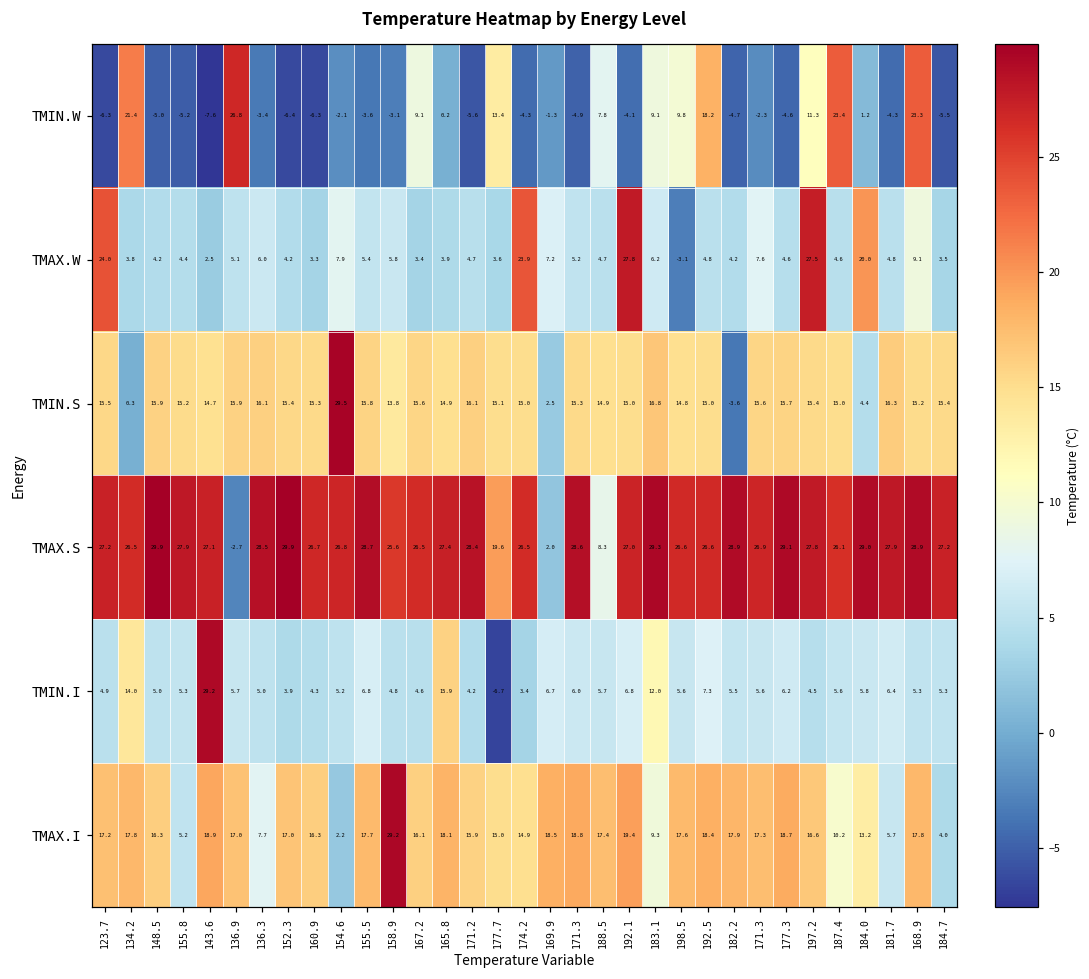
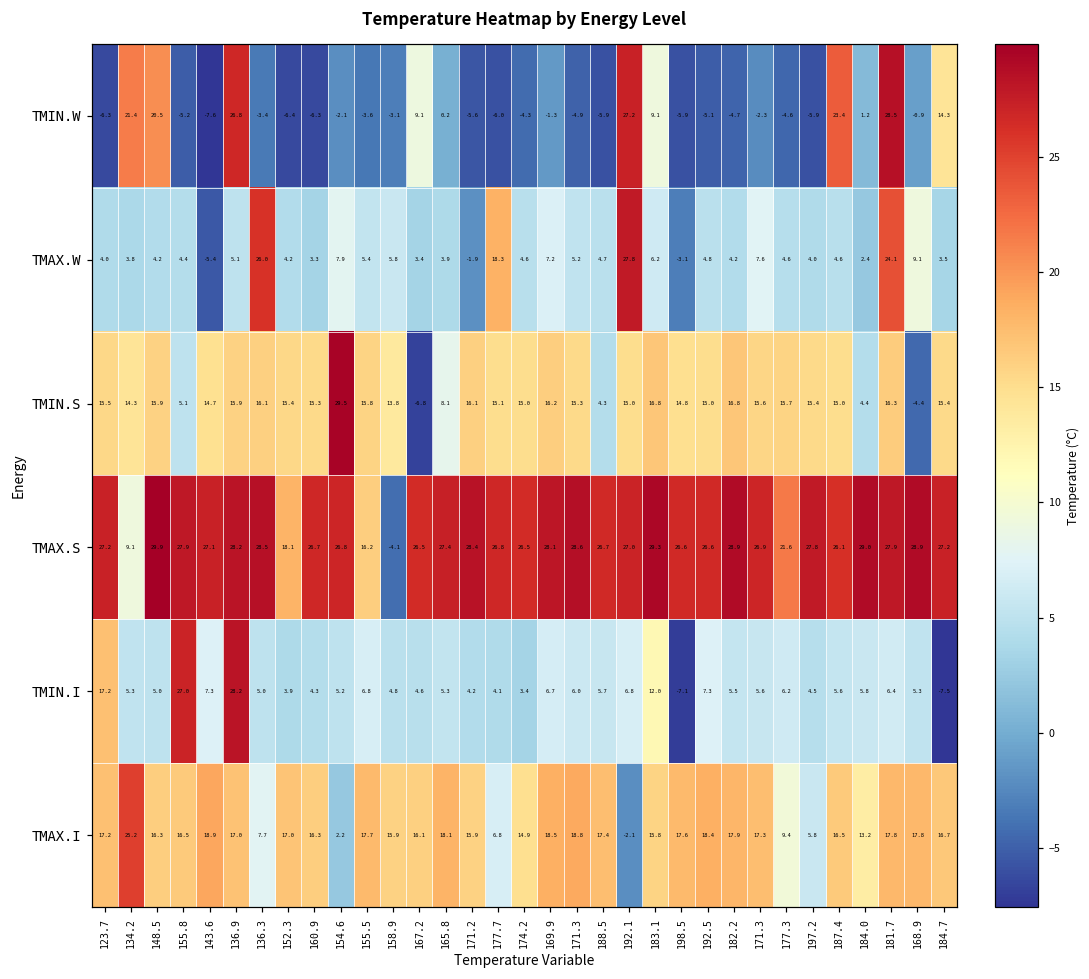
TMIN.W, 148.5: -5.0 -> 20.5
TMIN.W, 177.7: 13.4 -> -6.0
TMIN.W, 188.5: 7.8 -> -5.9
TMIN.W, 192.1: -4.1 -> 27.2
TMIN.W, 198.5: 9.8 -> -5.9
TMIN.W, 192.5: 18.2 -> -5.1
TMIN.W, 197.2: 11.3 -> -5.9
TMIN.W, 181.7: -4.3 -> 28.5
TMIN.W, 168.9: 23.3 -> -0.9
TMIN.W, 184.7: -5.5 -> 14.3
TMAX.W, 123.7: 24.0 -> 4.0
TMAX.W, 143.6: 2.5 -> -5.4
TMAX.W, 136.3: 6.0 -> 26.0
TMAX.W, 171.2: 4.7 -> -1.9
TMAX.W, 177.7: 3.6 -> 18.3
TMAX.W, 174.2: 23.9 -> 4.6
TMAX.W, 197.2: 27.5 -> 4.0
TMAX.W, 184.0: 20.0 -> 2.4
TMAX.W, 181.7: 4.8 -> 24.1
TMIN.S, 134.2: 0.3 -> 14.3
TMIN.S, 155.8: 15.2 -> 5.1
TMIN.S, 167.2: 15.6 -> -6.8
TMIN.S, 165.8: 14.9 -> 8.1
TMIN.S, 169.9: 2.5 -> 16.2
TMIN.S, 188.5: 14.9 -> 4.3
TMIN.S, 182.2: -3.6 -> 16.8
TMIN.S, 168.9: 15.2 -> -4.4
TMAX.S, 134.2: 26.5 -> 9.1
TMAX.S, 136.9: -2.7 -> 28.2
TMAX.S, 152.3: 29.9 -> 18.1
TMAX.S, 155.5: 28.7 -> 16.2
TMAX.S, 158.9: 25.6 -> -4.1
TMAX.S, 177.7: 19.6 -> 26.8
TMAX.S, 169.9: 2.0 -> 28.1
TMAX.S, 188.5: 8.3 -> 26.7
TMAX.S, 177.3: 29.1 -> 21.6
TMIN.I, 123.7: 4.9 -> 17.2
TMIN.I, 134.2: 14.0 -> 5.3
TMIN.I, 155.8: 5.3 -> 27.0
TMIN.I, 143.6: 29.2 -> 7.3
TMIN.I, 136.9: 5.7 -> 28.2
TMIN.I, 165.8: 15.9 -> 5.3
TMIN.I, 177.7: -6.7 -> 4.1
TMIN.I, 198.5: 5.6 -> -7.1
TMIN.I, 184.7: 5.3 -> -7.5
TMAX.I, 134.2: 17.8 -> 25.2
TMAX.I, 155.8: 5.2 -> 16.5
TMAX.I, 158.9: 29.2 -> 15.9
TMAX.I, 177.7: 15.0 -> 6.8
TMAX.I, 192.1: 19.4 -> -2.1
TMAX.I, 183.1: 9.3 -> 15.8
TMAX.I, 177.3: 18.7 -> 9.4
TMAX.I, 197.2: 16.6 -> 5.8
TMAX.I, 187.4: 10.2 -> 16.5
TMAX.I, 181.7: 5.7 -> 17.8
TMAX.I, 184.7: 4.0 -> 16.7
